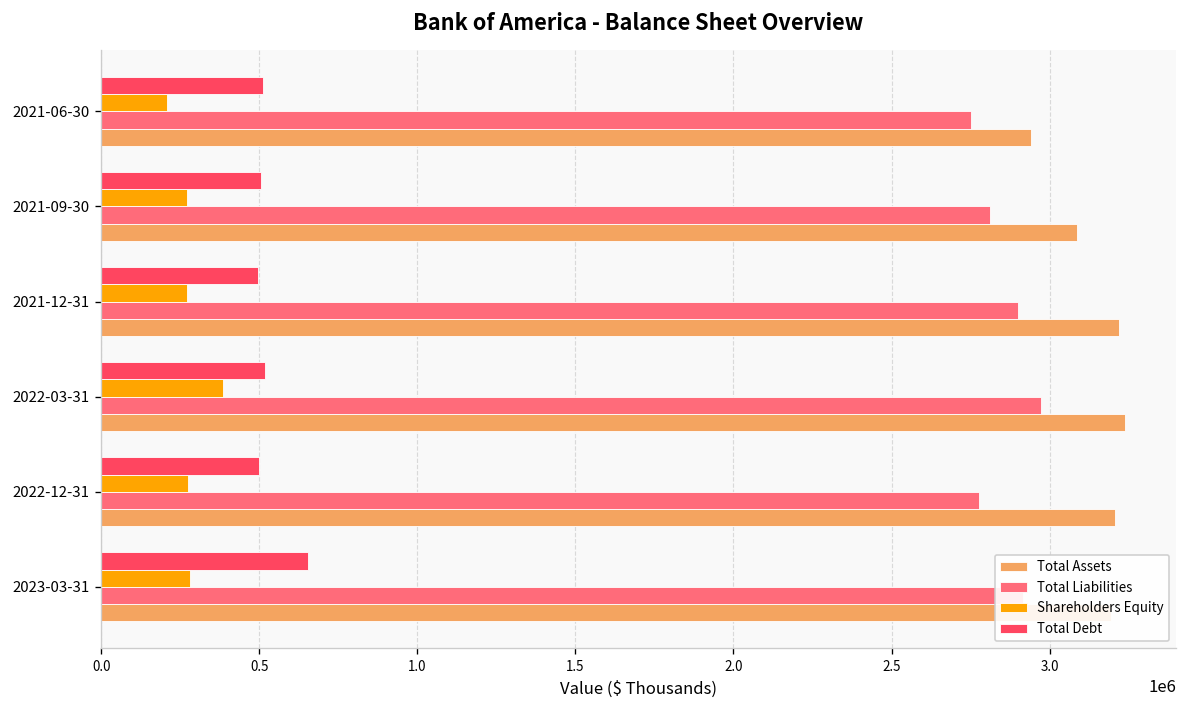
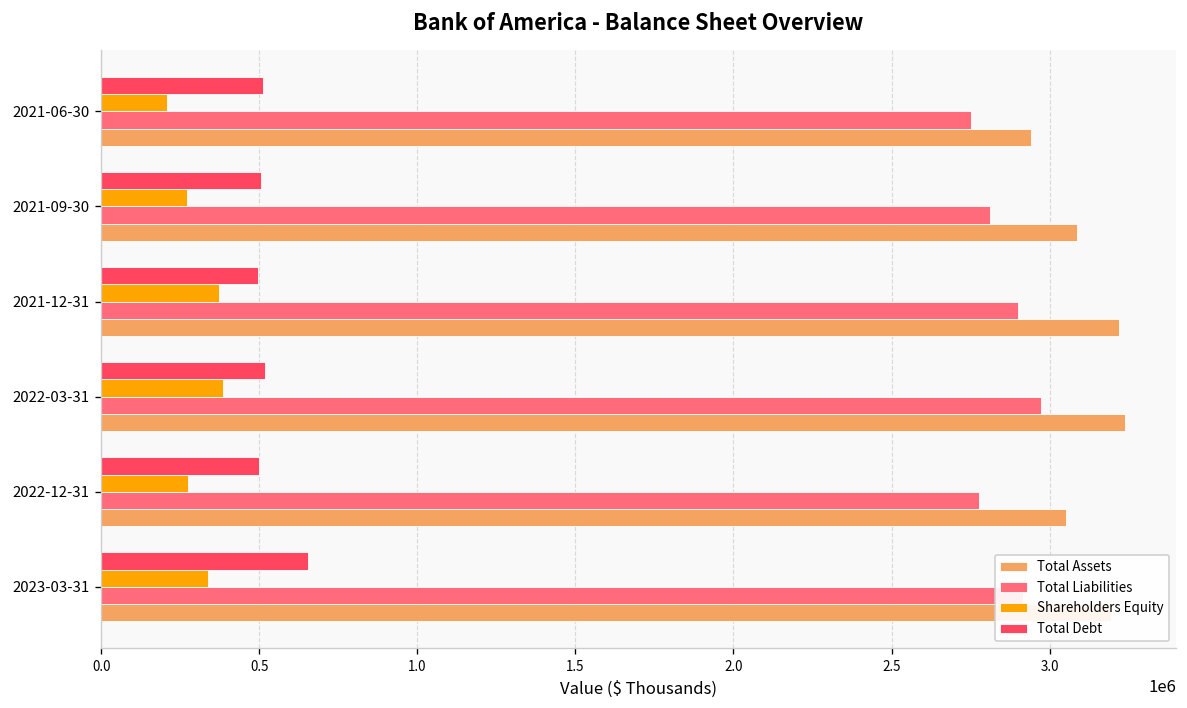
Shareholders Equity, 2021-12-31: 270000 -> 370000
Total Assets, 2022-12-31: 3210000 -> 3050000
Shareholders Equity, 2023-03-31: 280000 -> 340000
